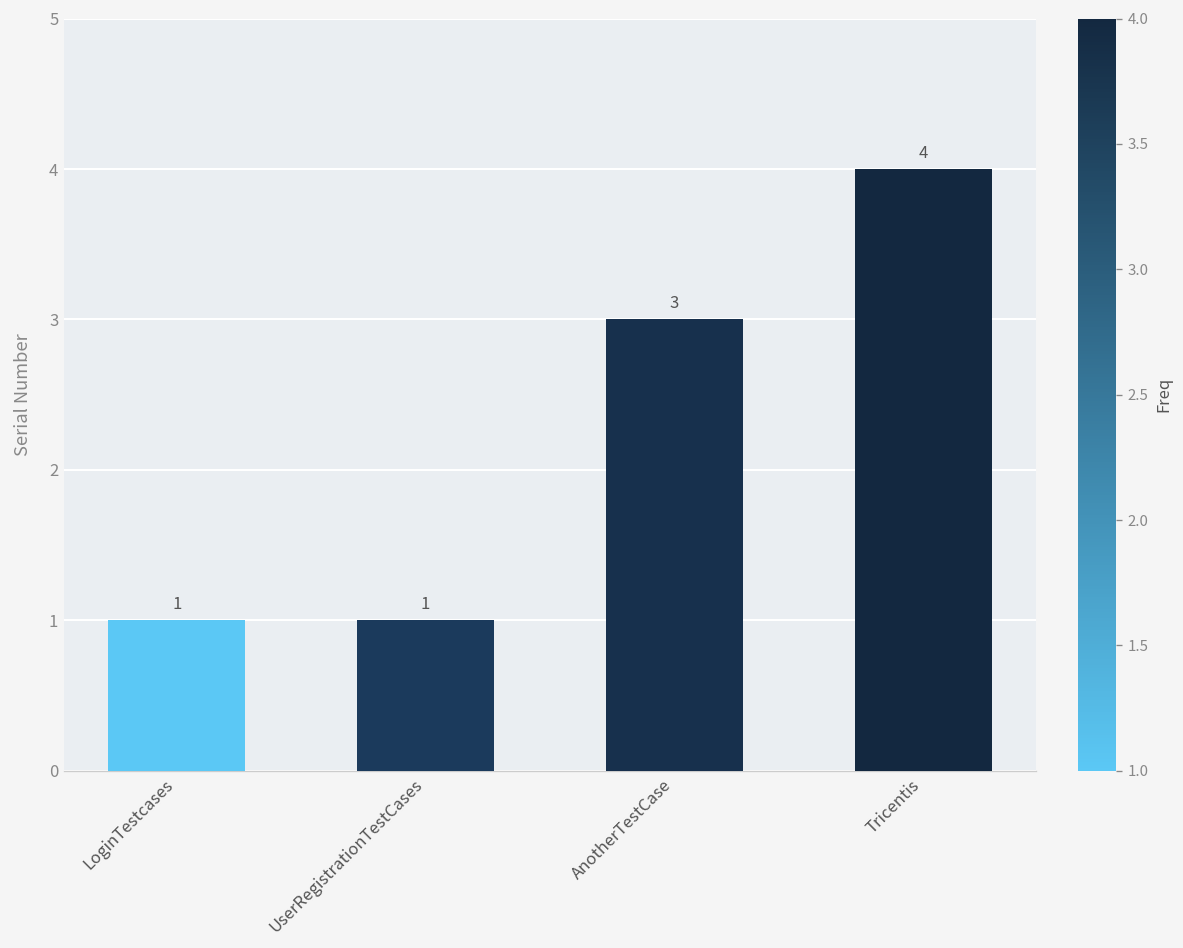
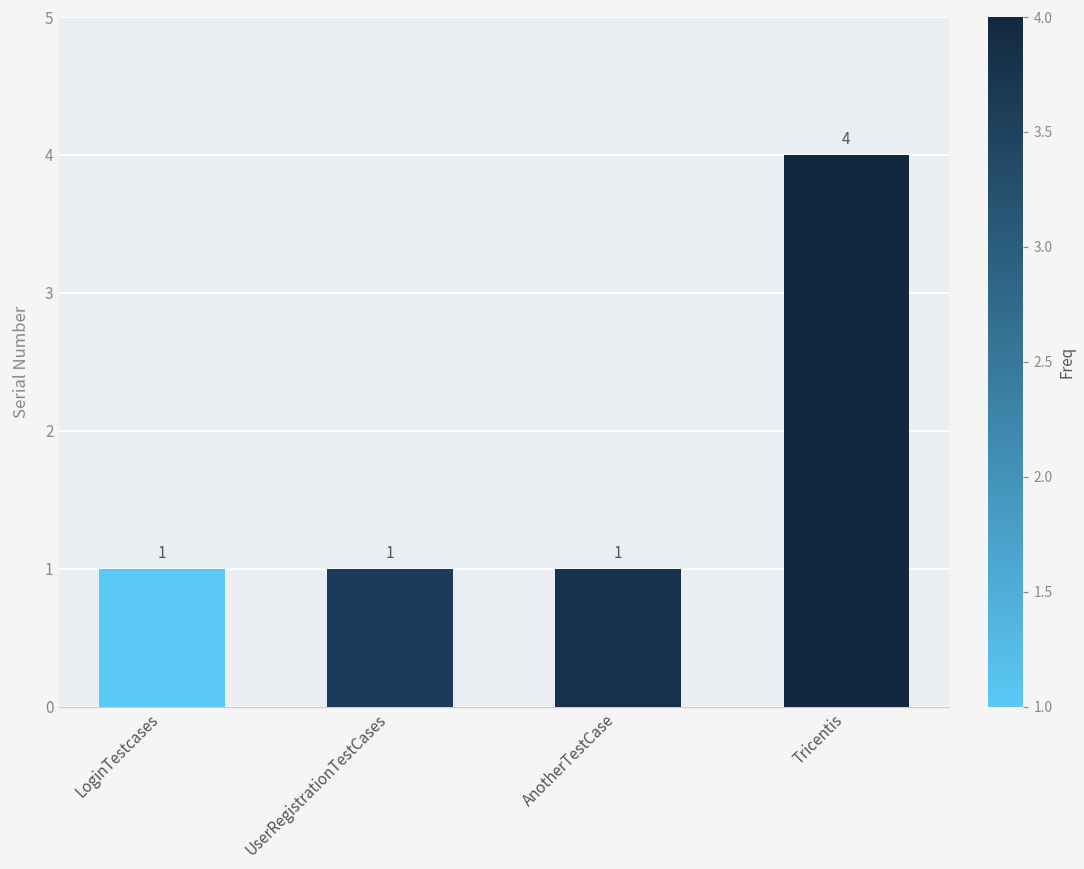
AnotherTestCase: 3 -> 1
